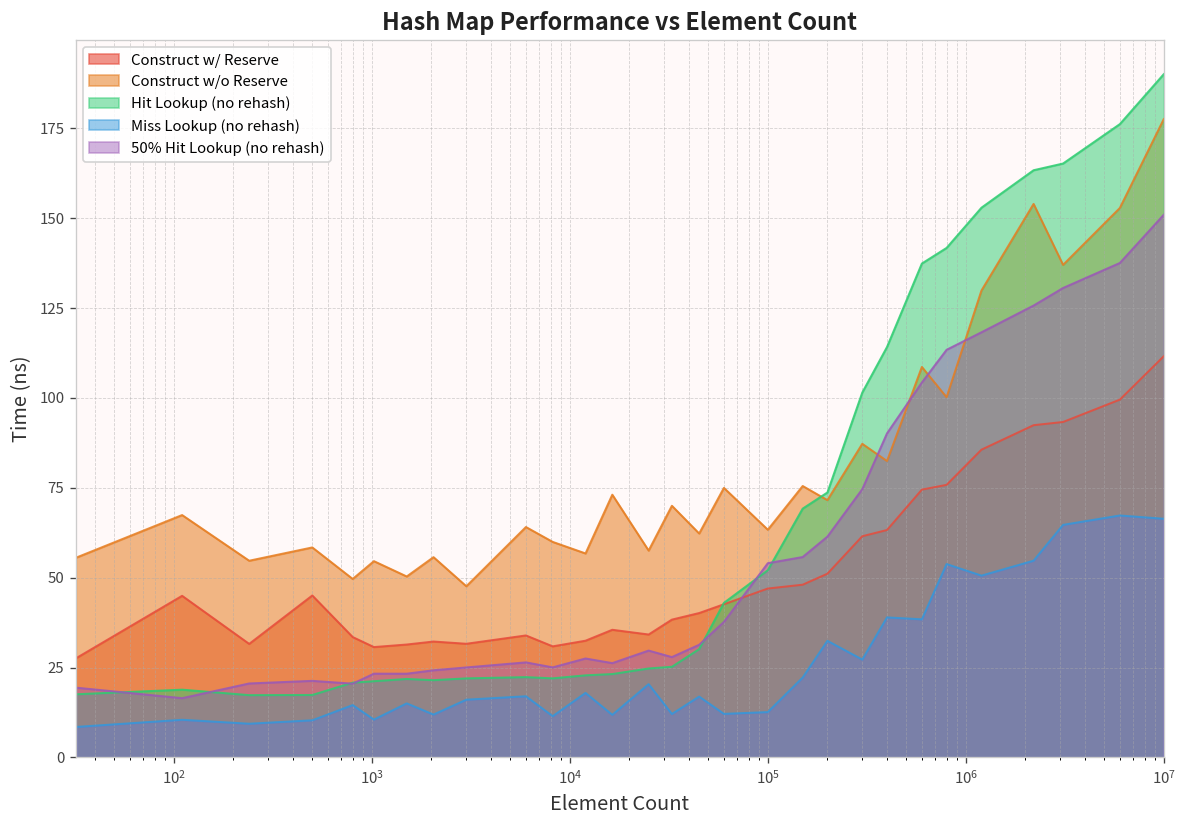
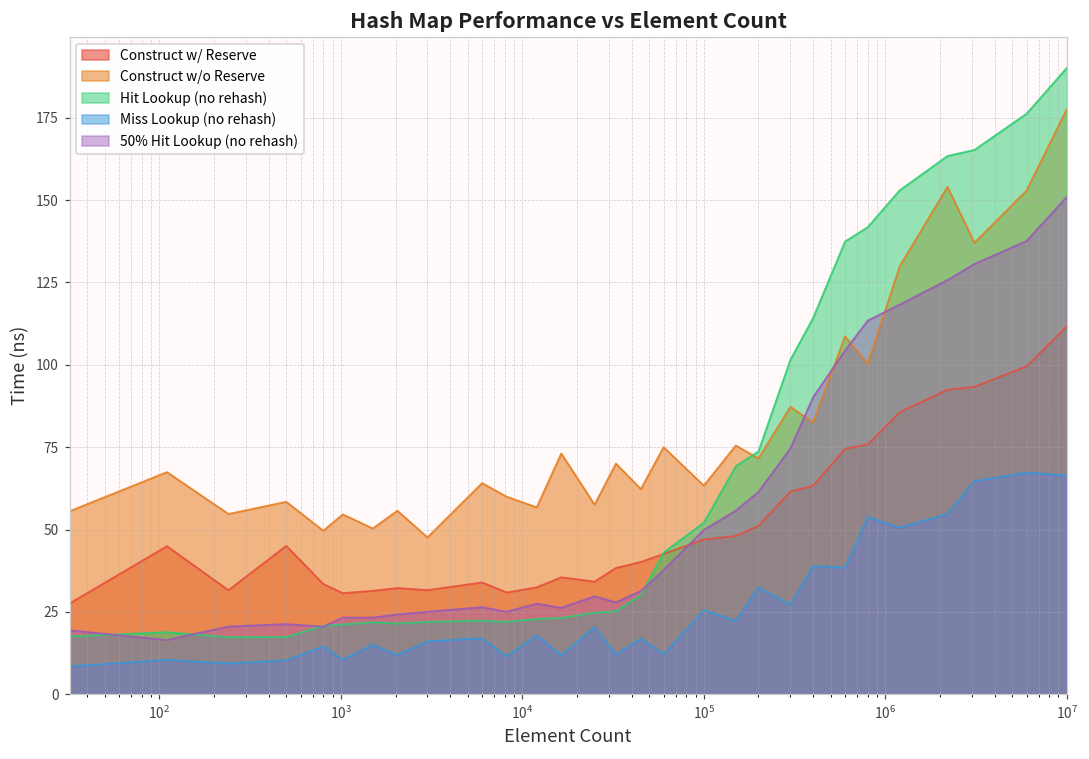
Miss Lookup (no rehash), 10^5: 13 -> 26
50% Hit Lookup (no rehash), 10^5: 54 -> 50
